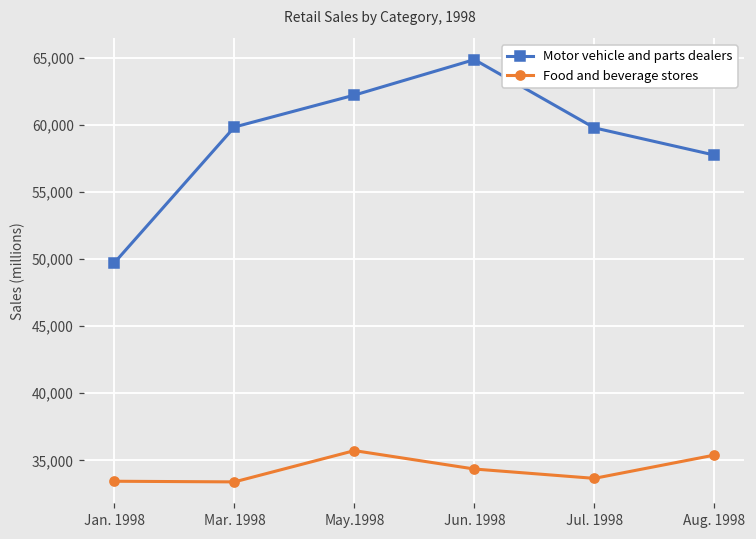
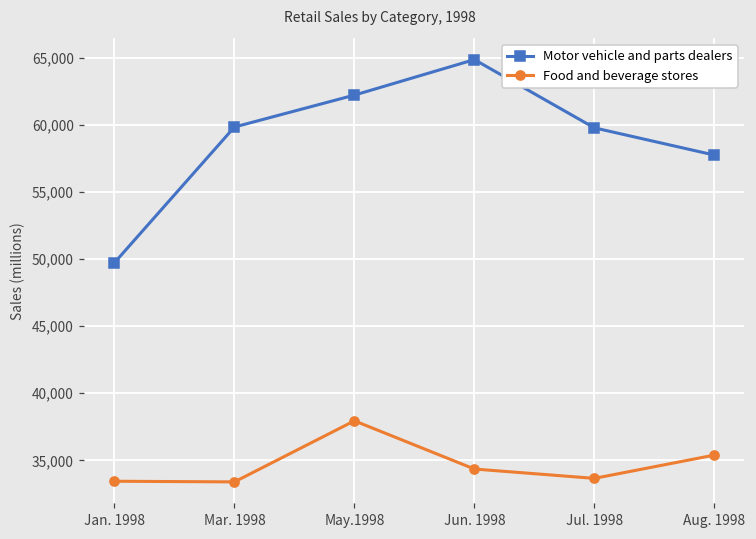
Food and beverage stores, May.1998: 35,700 -> 37,900
